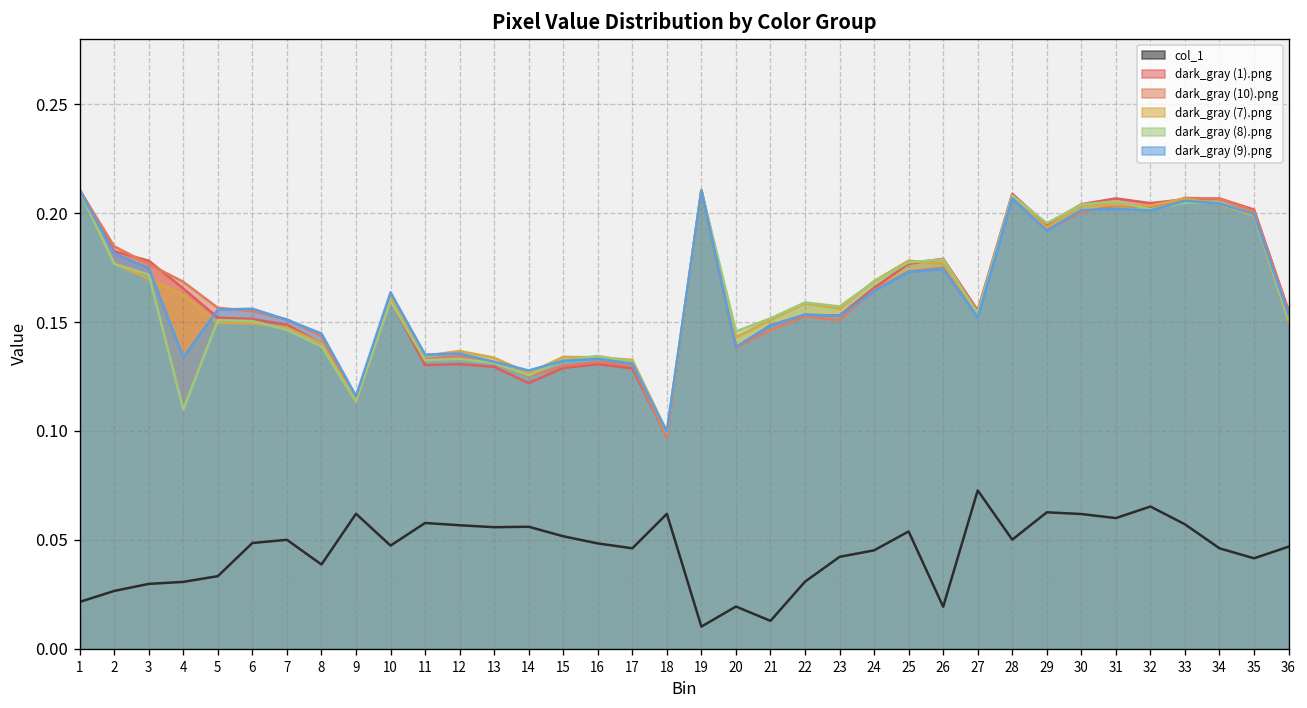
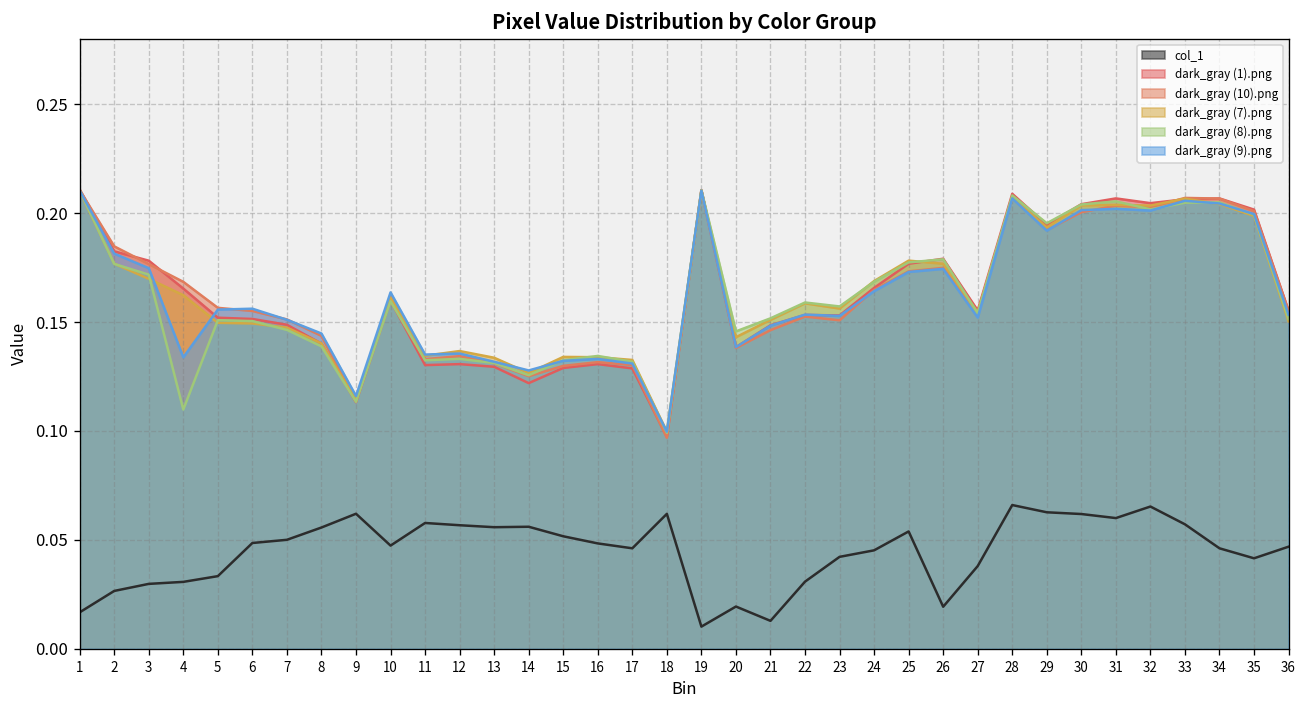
col_1, 1: 0.022 -> 0.017
col_1, 8: 0.039 -> 0.056
col_1, 27: 0.073 -> 0.038
col_1, 28: 0.050 -> 0.066
